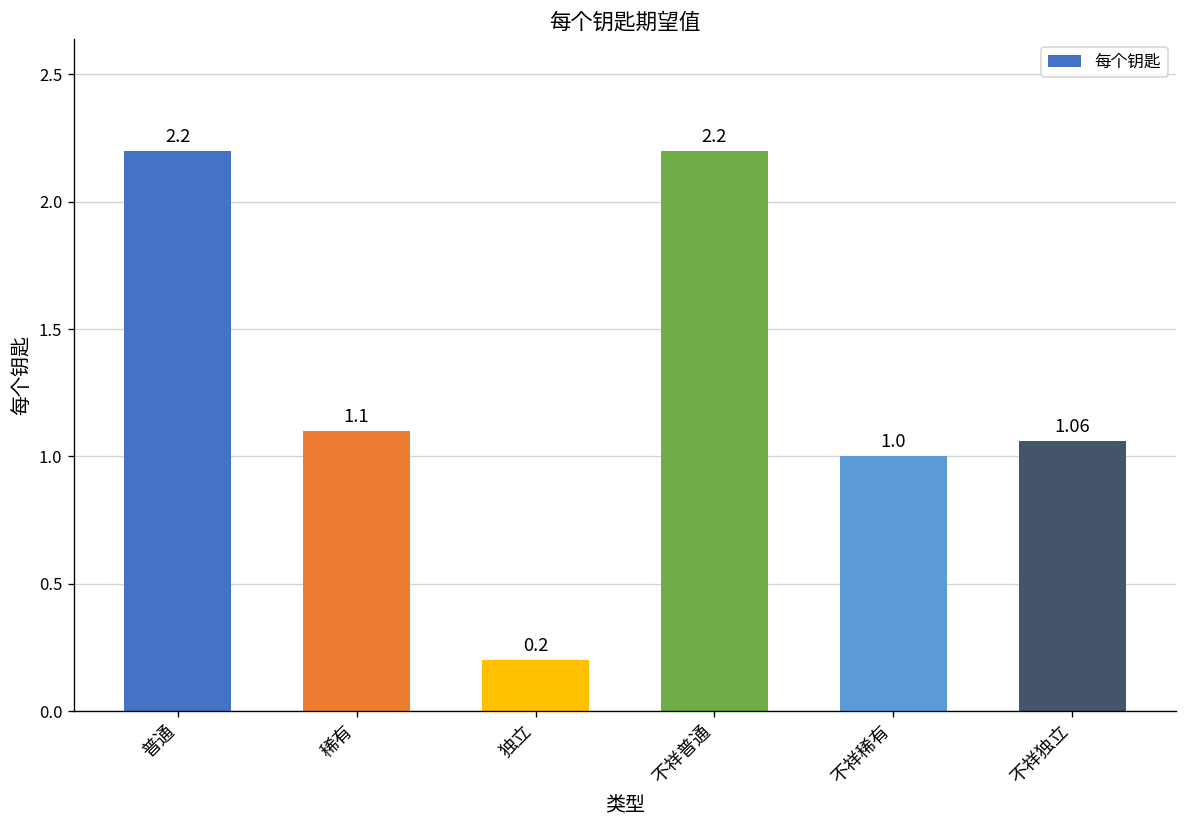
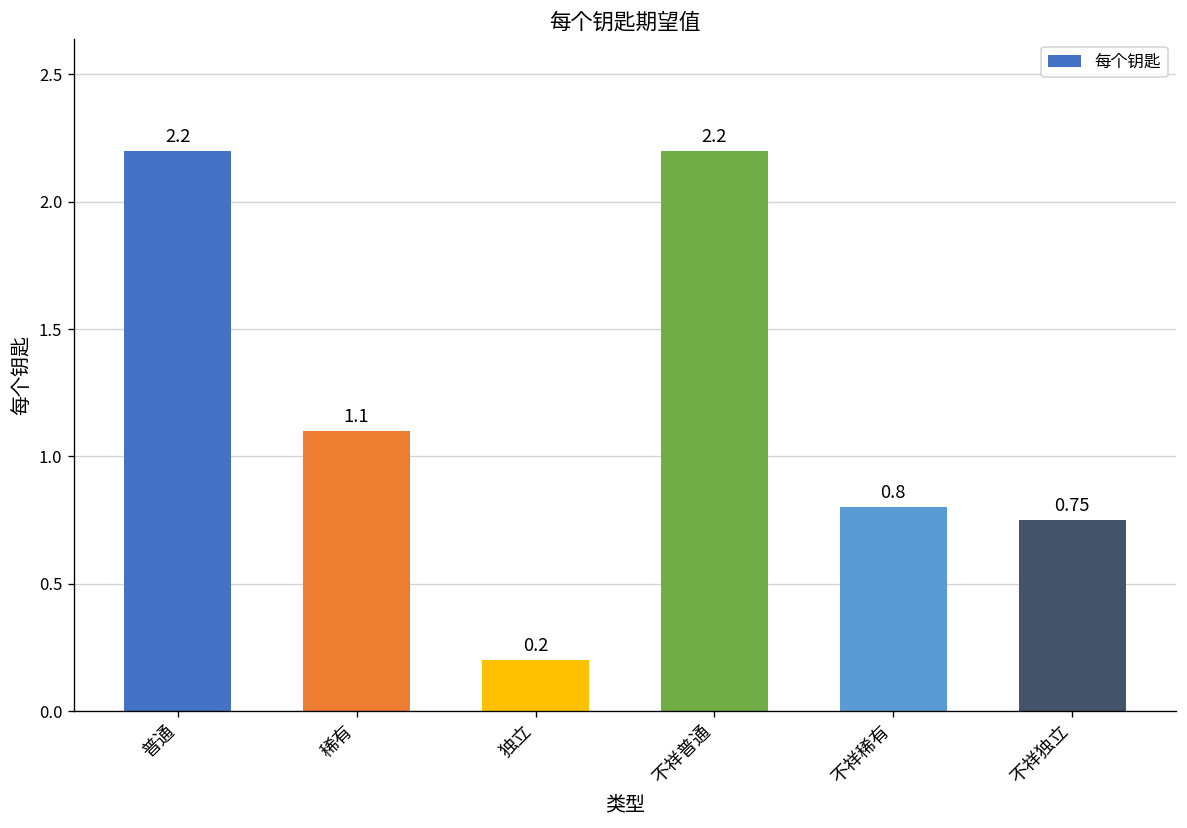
不祥稀有: 1.0 -> 0.8
不祥独立: 1.06 -> 0.75
